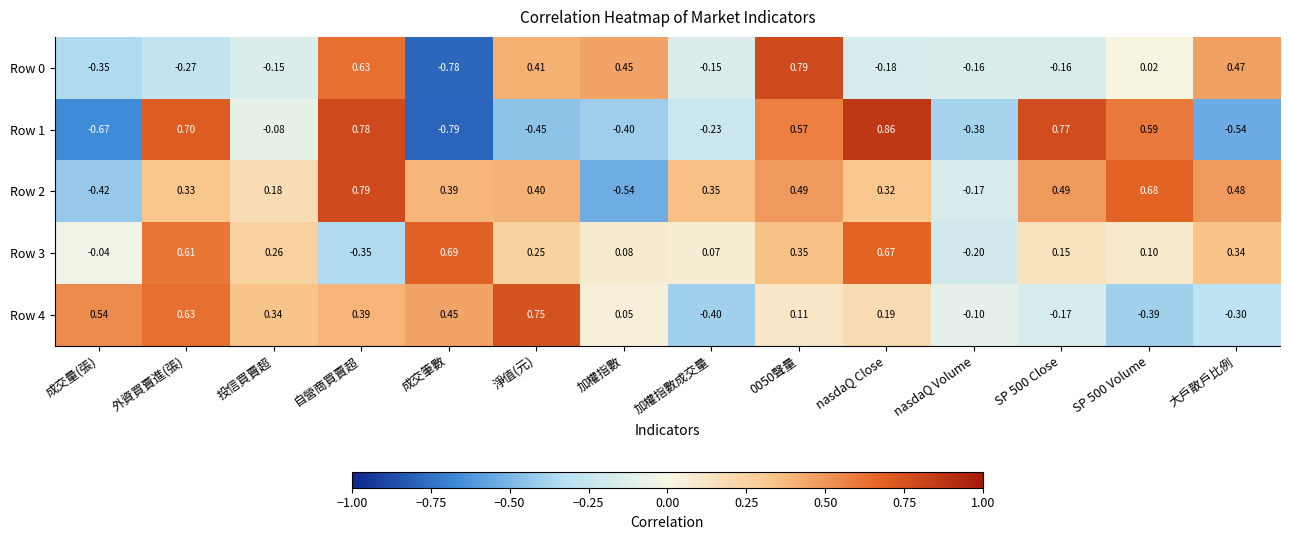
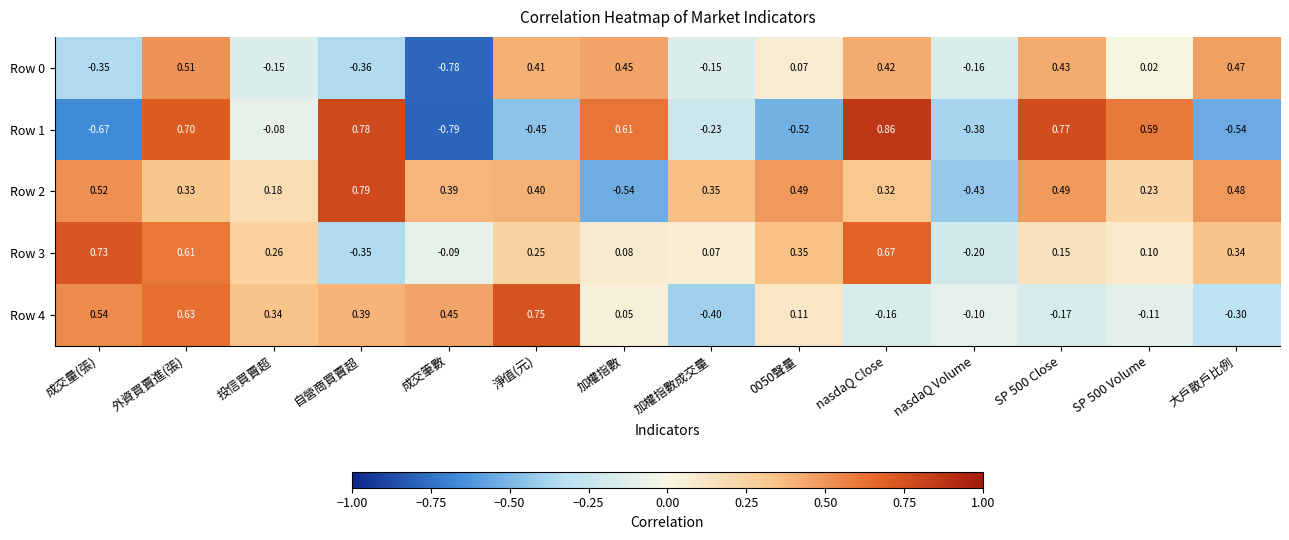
Row 0, 外資買賣進(張): -0.27 -> 0.51
Row 0, 自營商買賣超: 0.63 -> -0.36
Row 0, 0050聲量: 0.79 -> 0.07
Row 0, nasdaQ Close: -0.18 -> 0.42
Row 0, SP 500 Close: -0.16 -> 0.43
Row 1, 加權指數: -0.40 -> 0.61
Row 1, 0050聲量: 0.57 -> -0.52
Row 2, 成交量(張): -0.42 -> 0.52
Row 2, nasdaQ Volume: -0.17 -> -0.43
Row 2, SP 500 Volume: 0.68 -> 0.23
Row 3, 成交量(張): -0.04 -> 0.73
Row 3, 成交筆數: 0.69 -> -0.09
Row 4, nasdaQ Close: 0.19 -> -0.16
Row 4, SP 500 Volume: -0.39 -> -0.11
